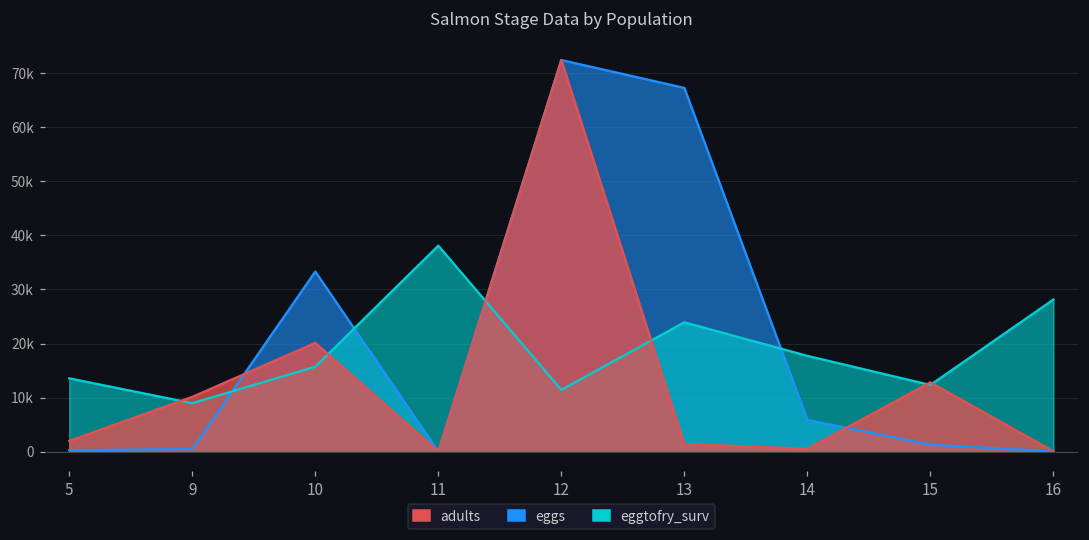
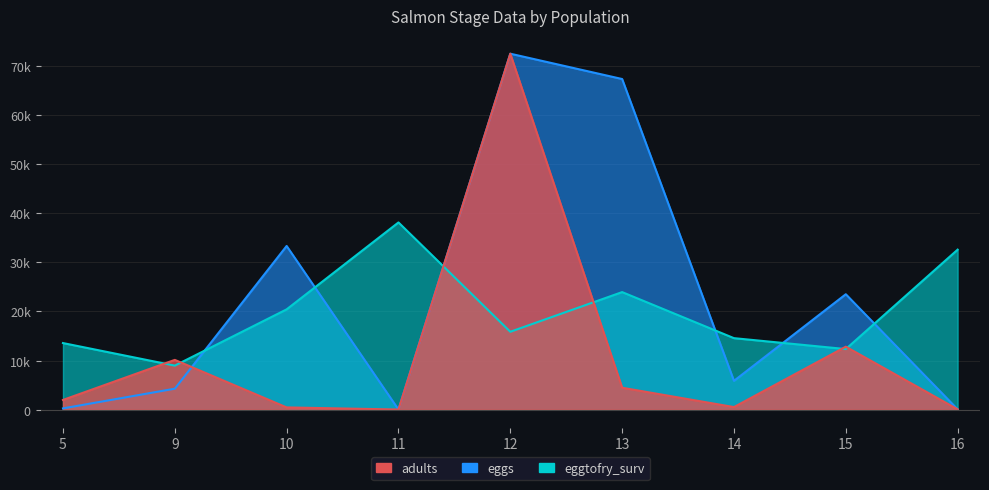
eggs, 9: 0 -> 4000
eggtofry_surv, 10: 16000 -> 20000
adults, 10: 20000 -> 0
eggtofry_surv, 12: 11000 -> 16000
adults, 13: 1000 -> 4000
eggtofry_surv, 14: 18000 -> 15000
eggs, 15: 1000 -> 23000
eggtofry_surv, 16: 28000 -> 33000
